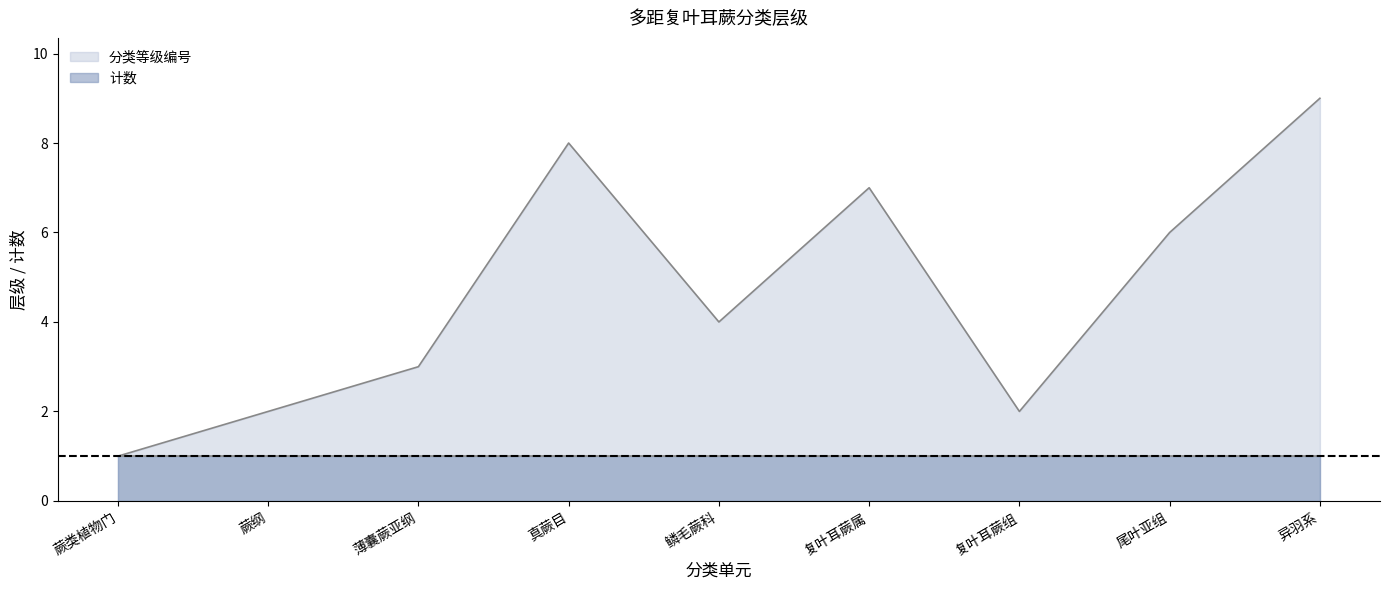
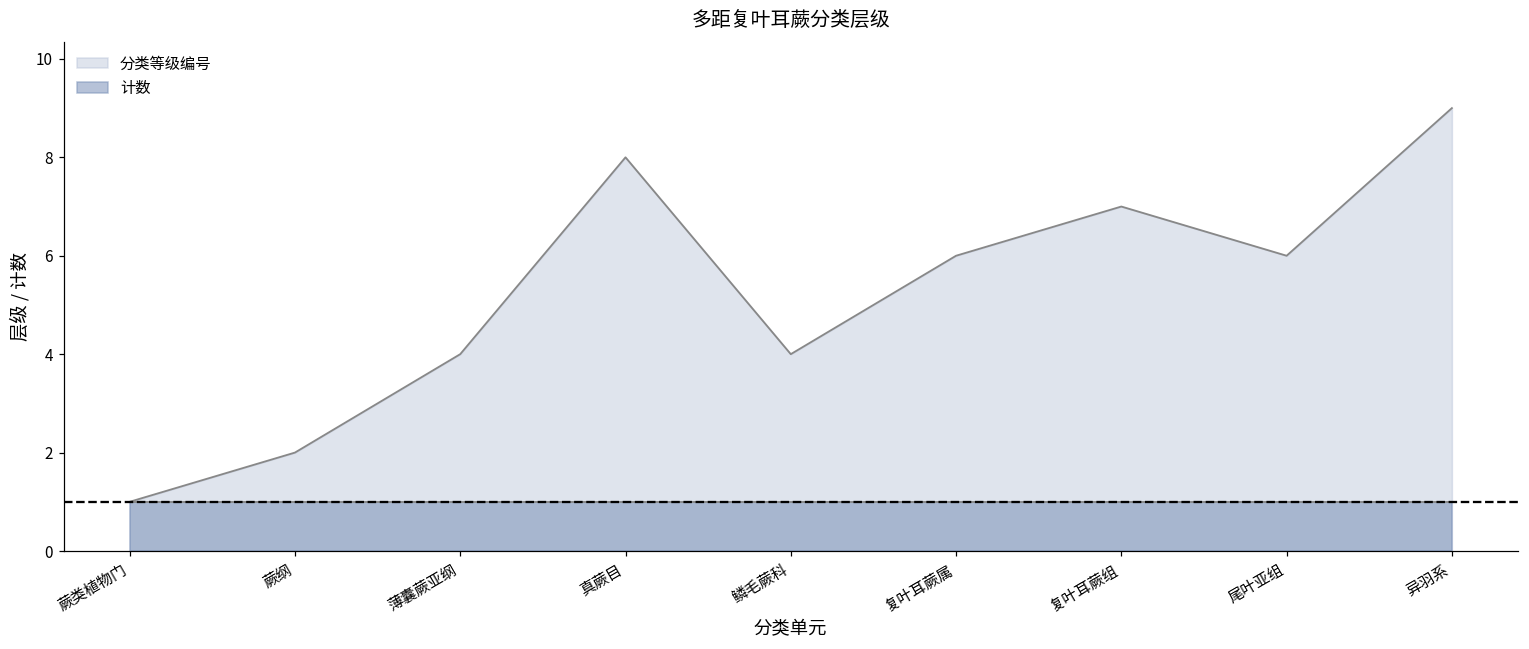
分类等级编号, 薄囊蕨亚纲: 3 -> 4
分类等级编号, 复叶耳蕨属: 7 -> 6
分类等级编号, 复叶耳蕨组: 2 -> 7
